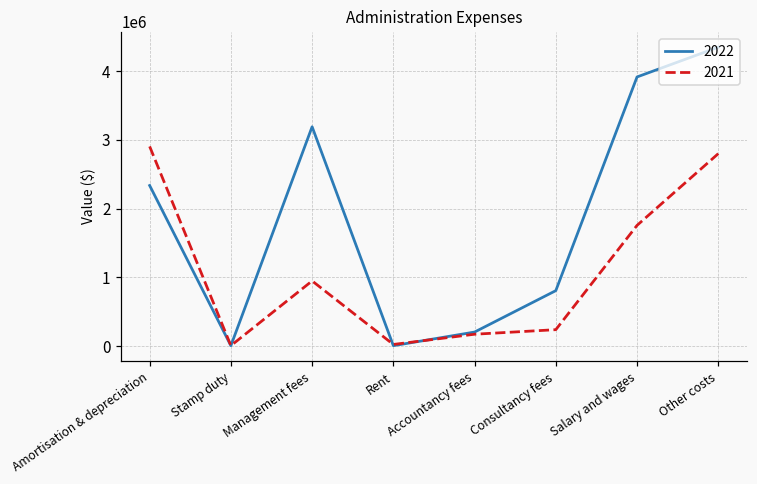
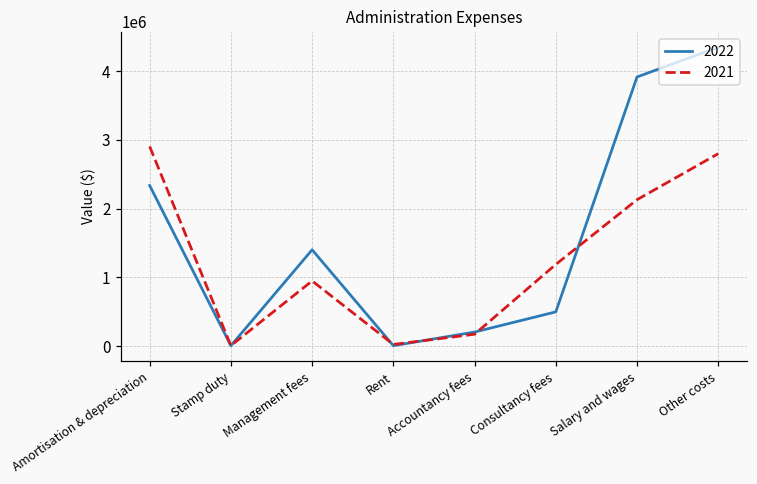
2022, Management fees: 3200000 -> 1400000
2022, Consultancy fees: 800000 -> 500000
2021, Consultancy fees: 200000 -> 1200000
2021, Salary and wages: 1800000 -> 2100000
